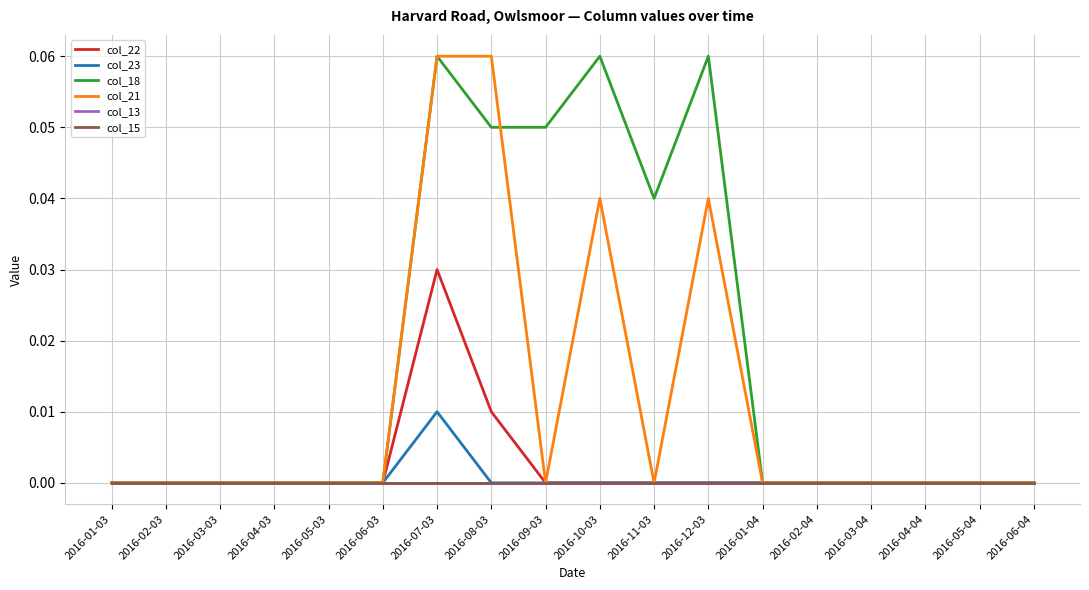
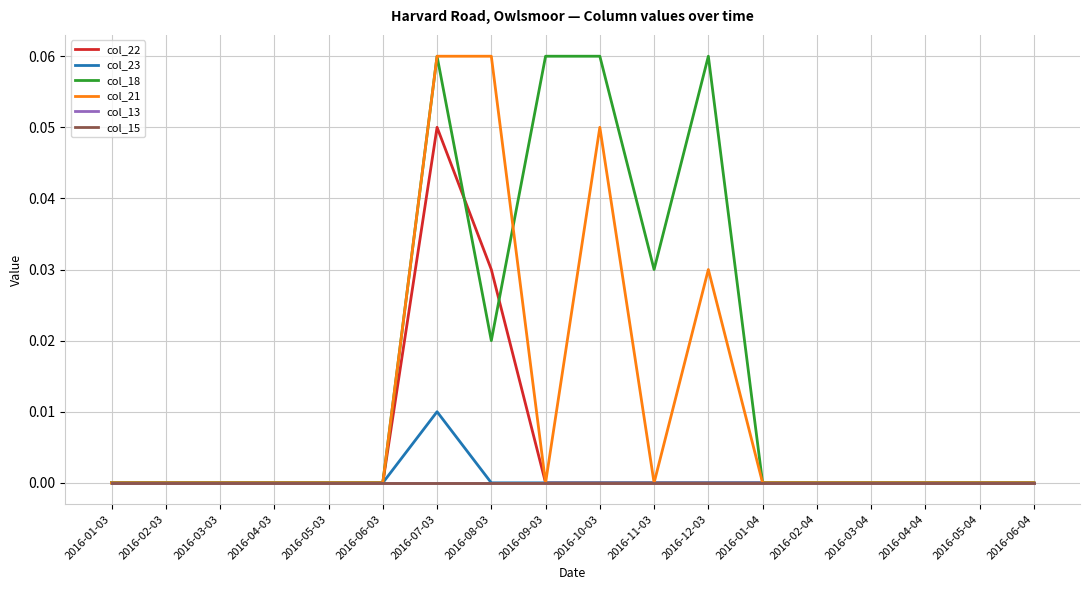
col_22, 2016-07-03: 0.03 -> 0.05
col_22, 2016-08-03: 0.01 -> 0.03
col_18, 2016-08-03: 0.05 -> 0.02
col_18, 2016-09-03: 0.05 -> 0.06
col_21, 2016-10-03: 0.04 -> 0.05
col_18, 2016-11-03: 0.04 -> 0.03
col_21, 2016-12-03: 0.04 -> 0.03
